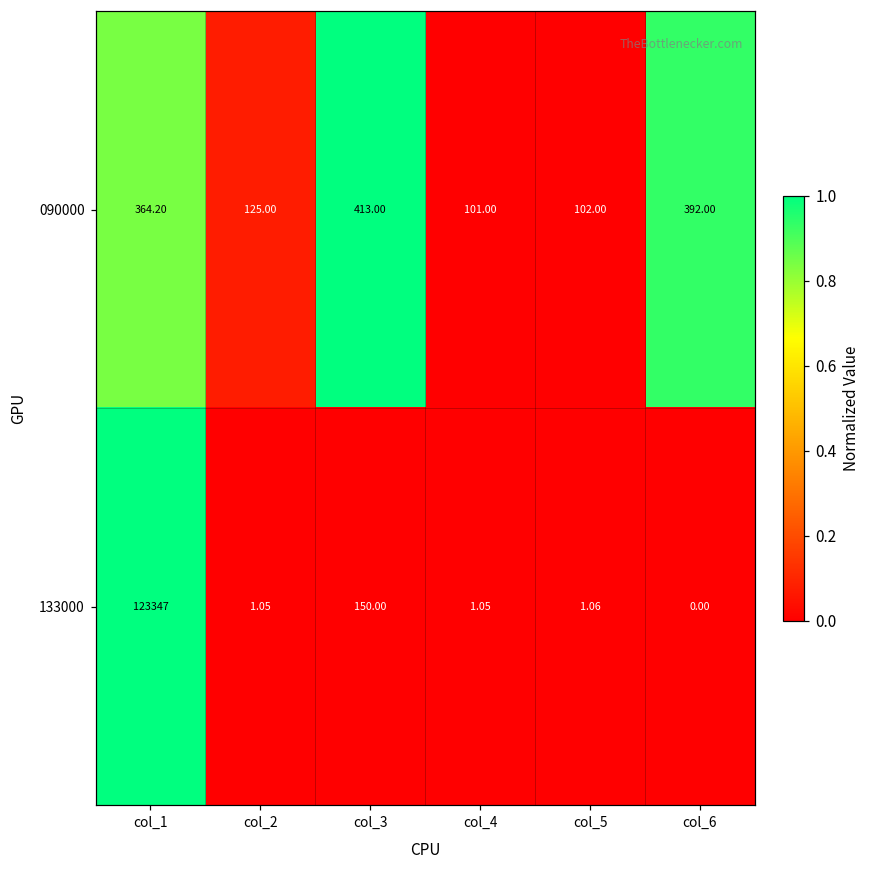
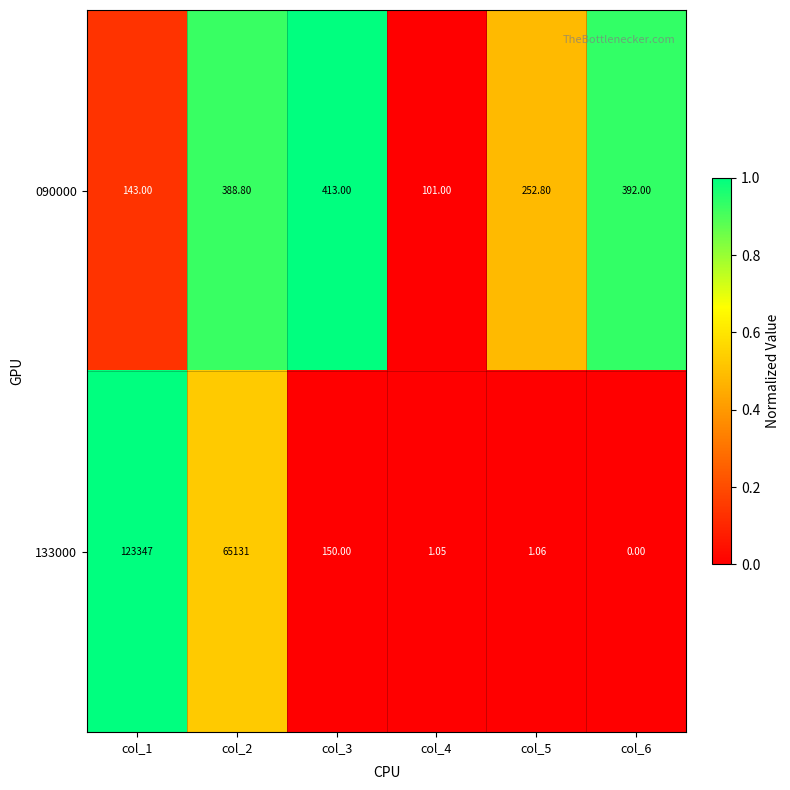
090000, col_1: 364.20 -> 143.00
090000, col_2: 125.00 -> 388.80
090000, col_5: 102.00 -> 252.80
133000, col_2: 1.05 -> 65131
